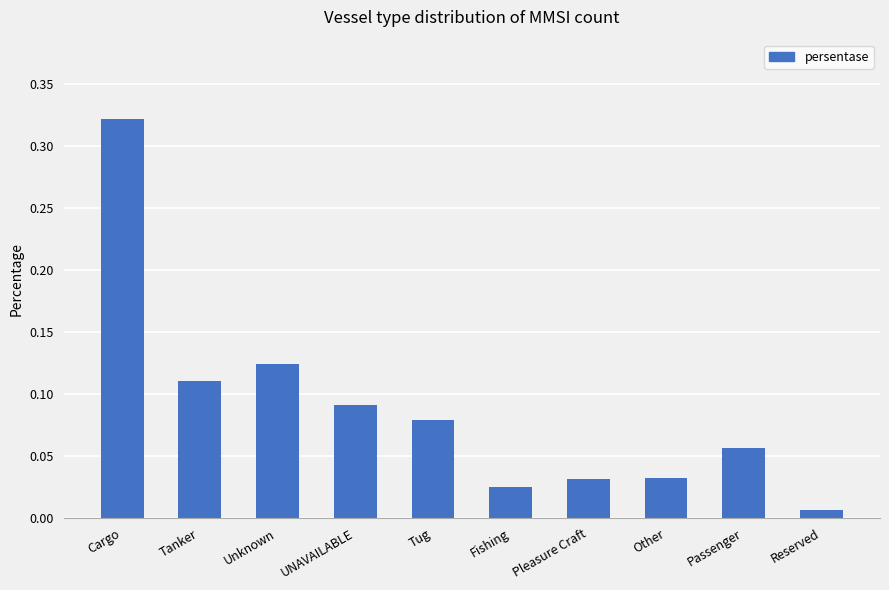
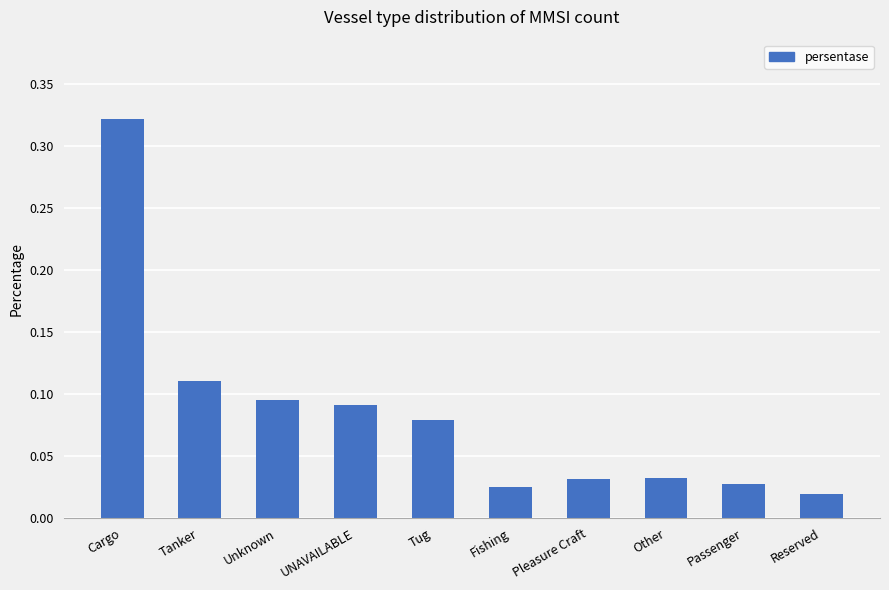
Unknown: 0.124 -> 0.096
Passenger: 0.057 -> 0.027
Reserved: 0.007 -> 0.020
